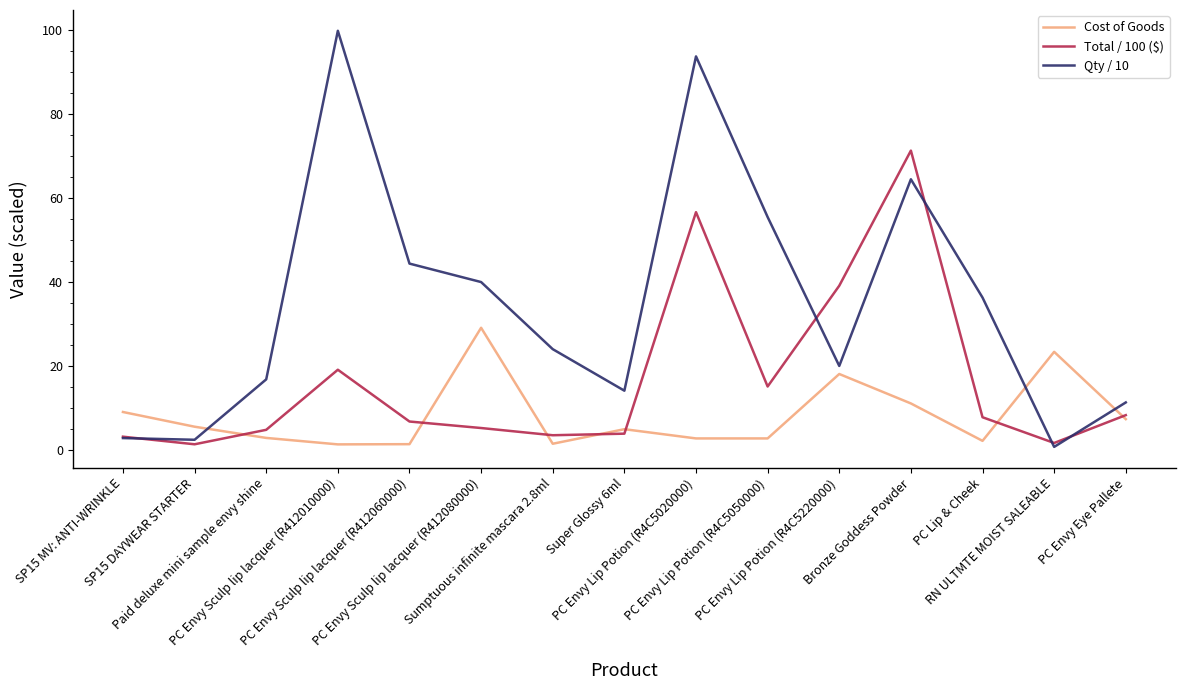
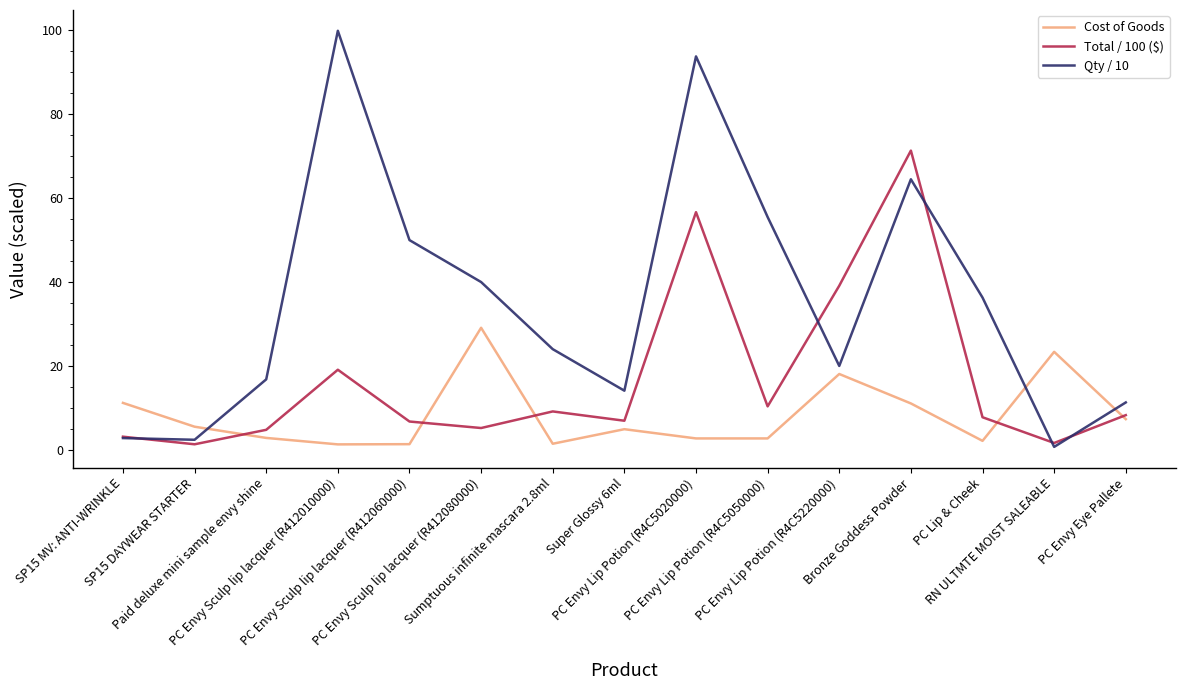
Cost of Goods, SP15 MV: ANTI-WRINKLE: 9 -> 11
Qty / 10, PC Envy Sculp lip lacquer (R412060000): 44 -> 50
Total / 100 ($), Sumptuous infinite mascara 2.8ml: 3 -> 9
Total / 100 ($), Super Glossy 6ml: 4 -> 7
Total / 100 ($), PC Envy Lip Potion (R4C5050000): 15 -> 10
